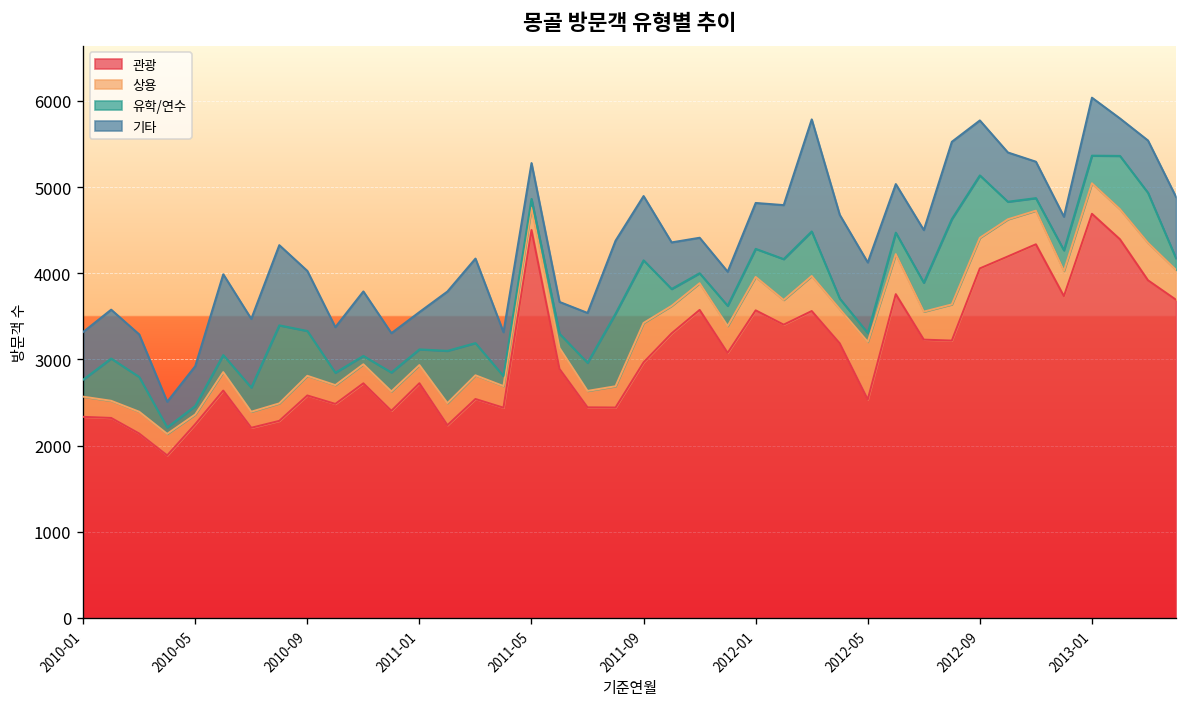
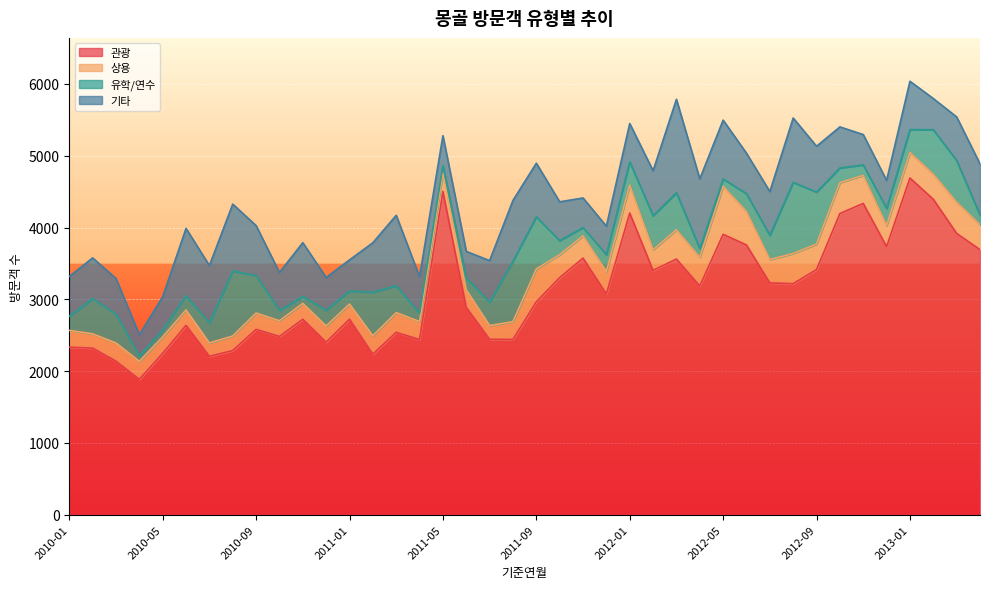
상용, 2010-05: 100 -> 200
관광, 2012-01: 3600 -> 4200
관광, 2012-05: 2500 -> 3900
관광, 2012-09: 4100 -> 3400
